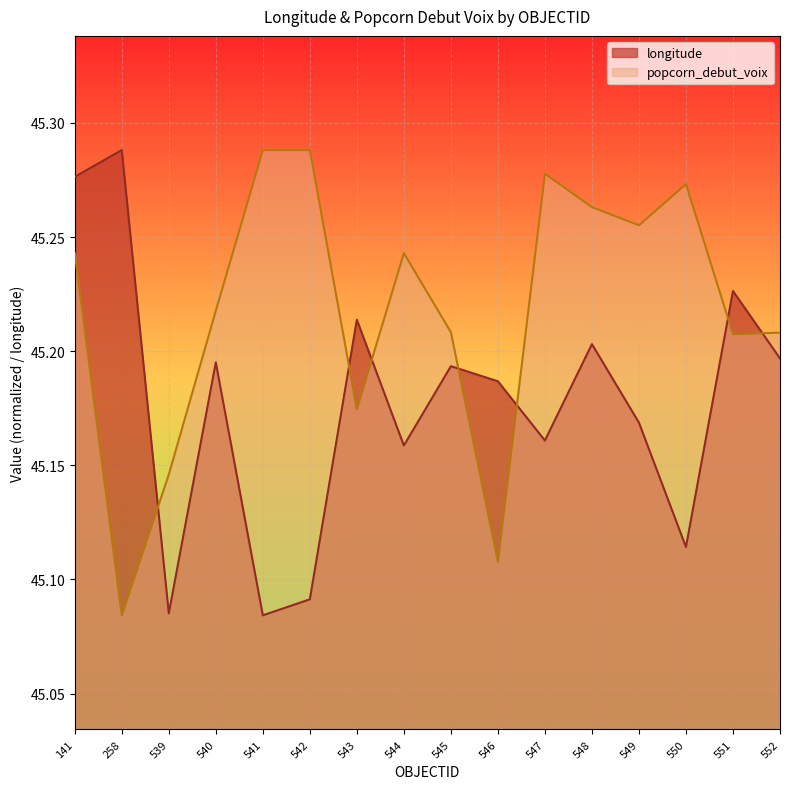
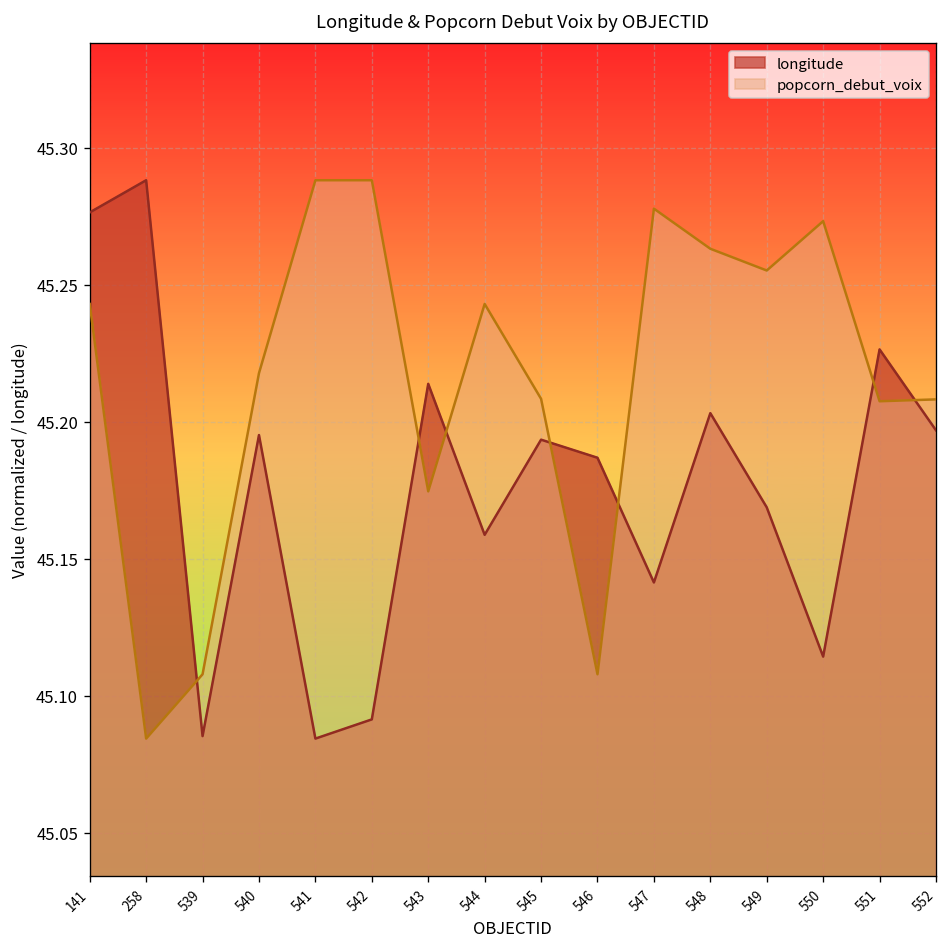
popcorn_debut_voix, 539: 45.146 -> 45.108
longitude, 547: 45.161 -> 45.141
